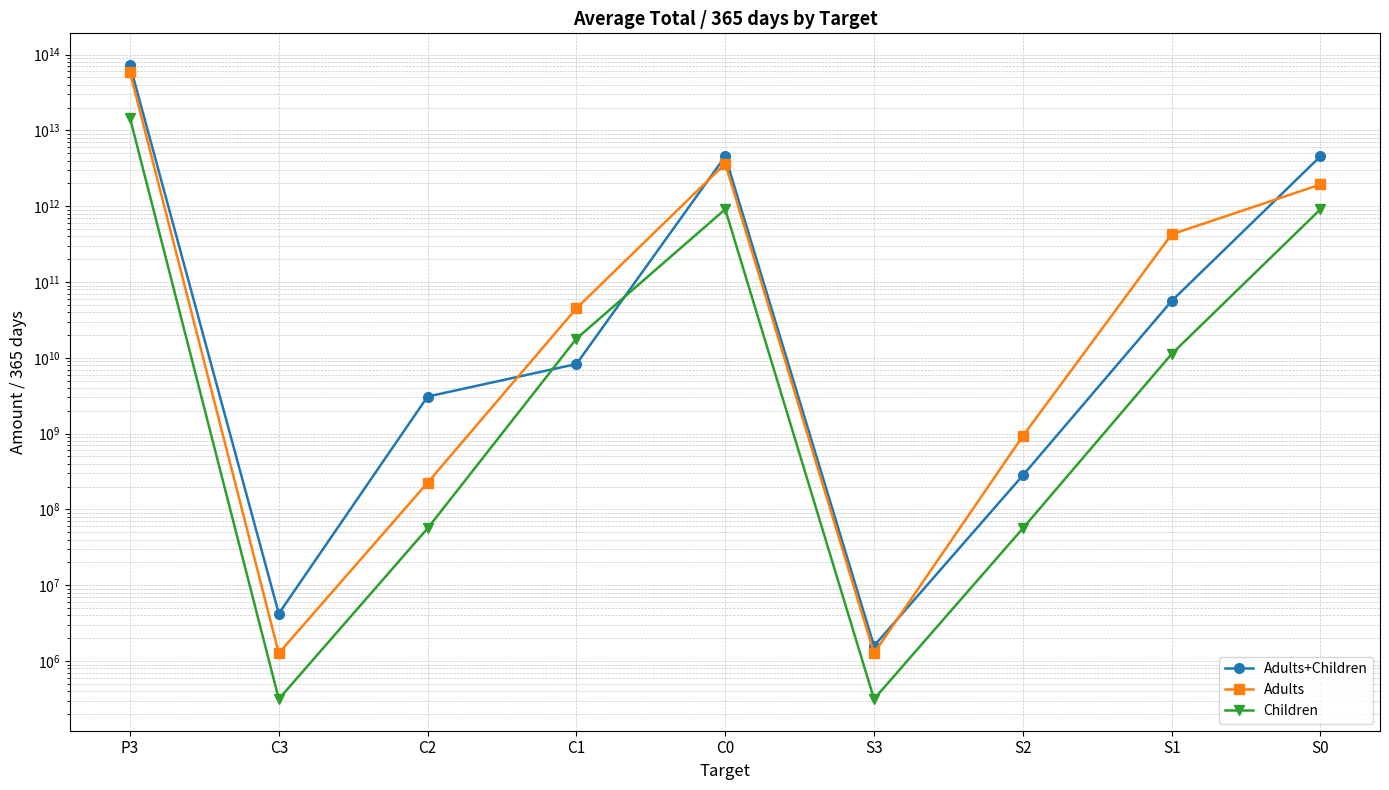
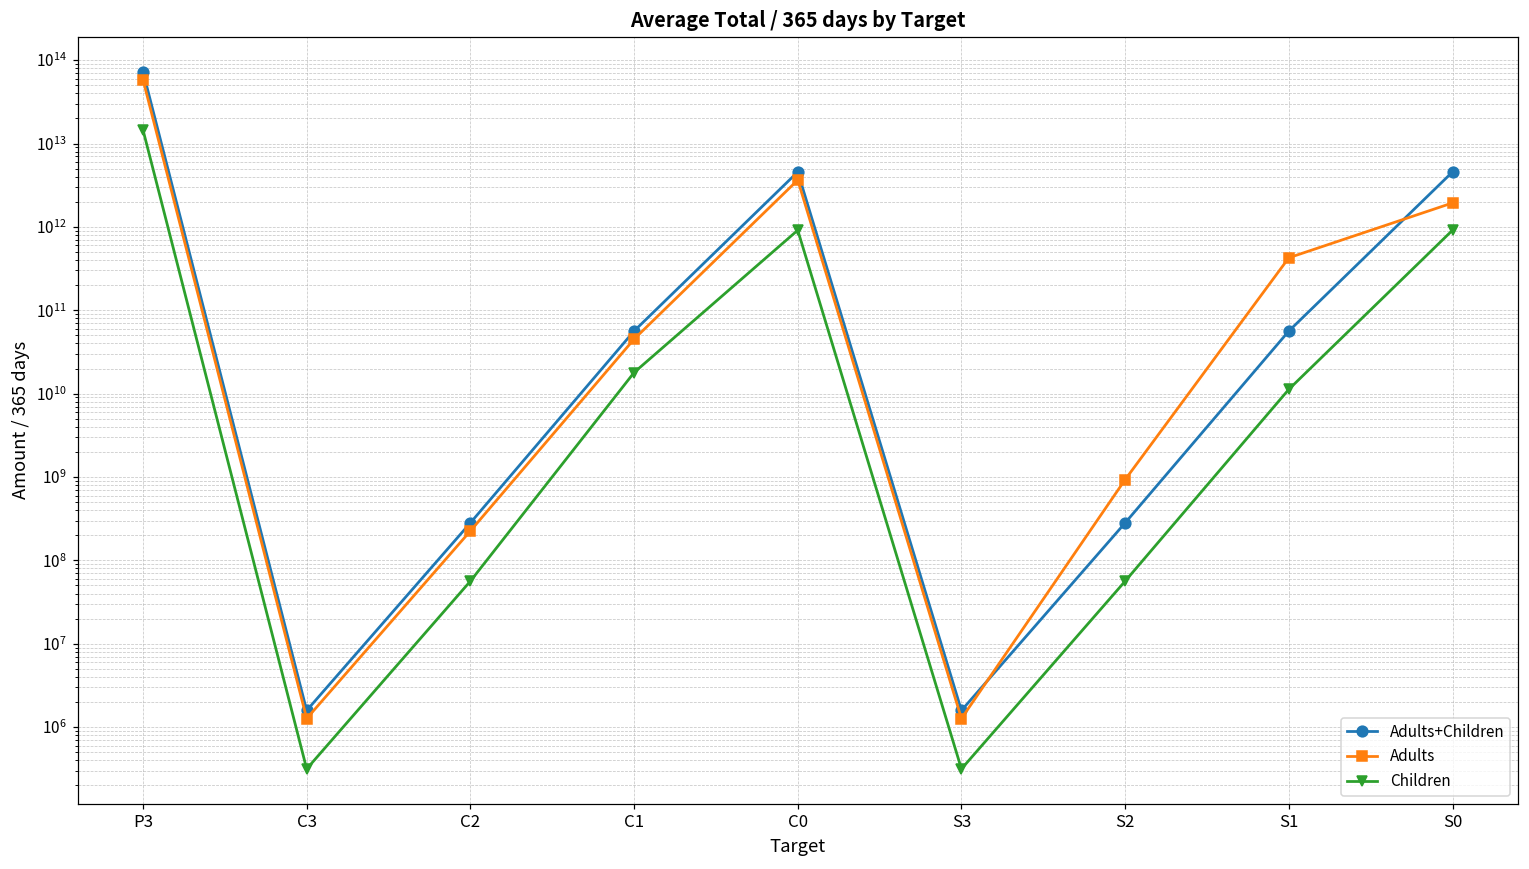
Adults+Children, C3: 4000000 -> 1600000
Adults+Children, C2: 3100000000 -> 280000000
Adults+Children, C1: 8000000000 -> 60000000000
